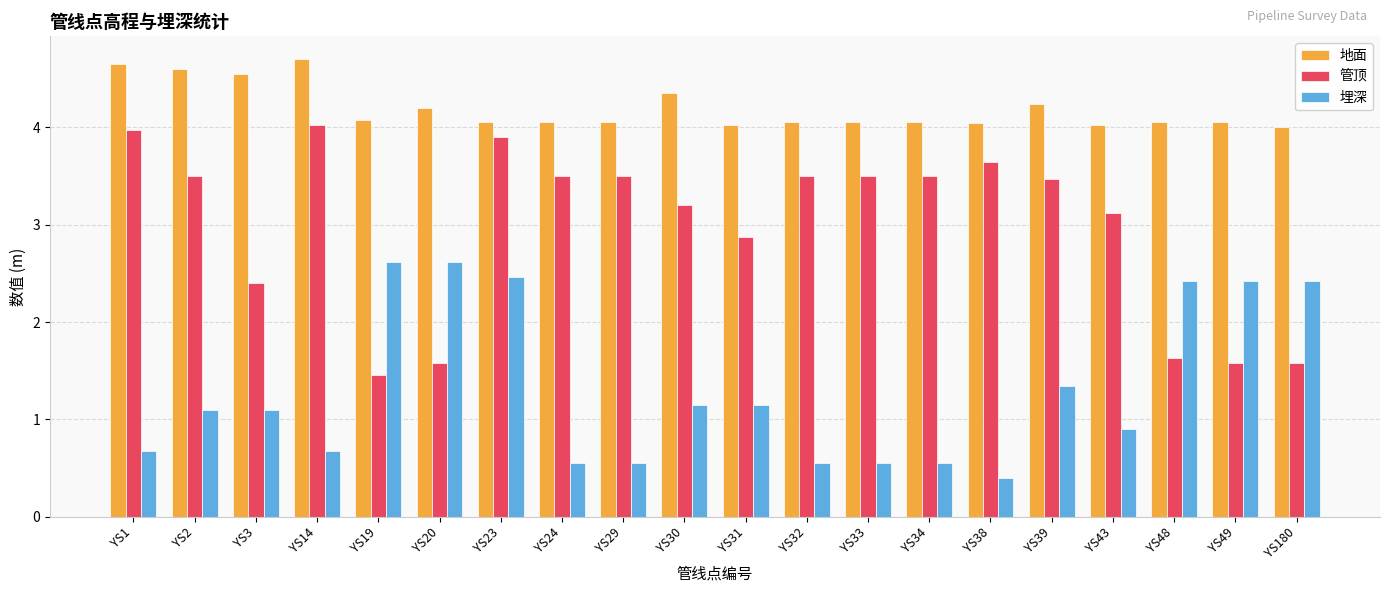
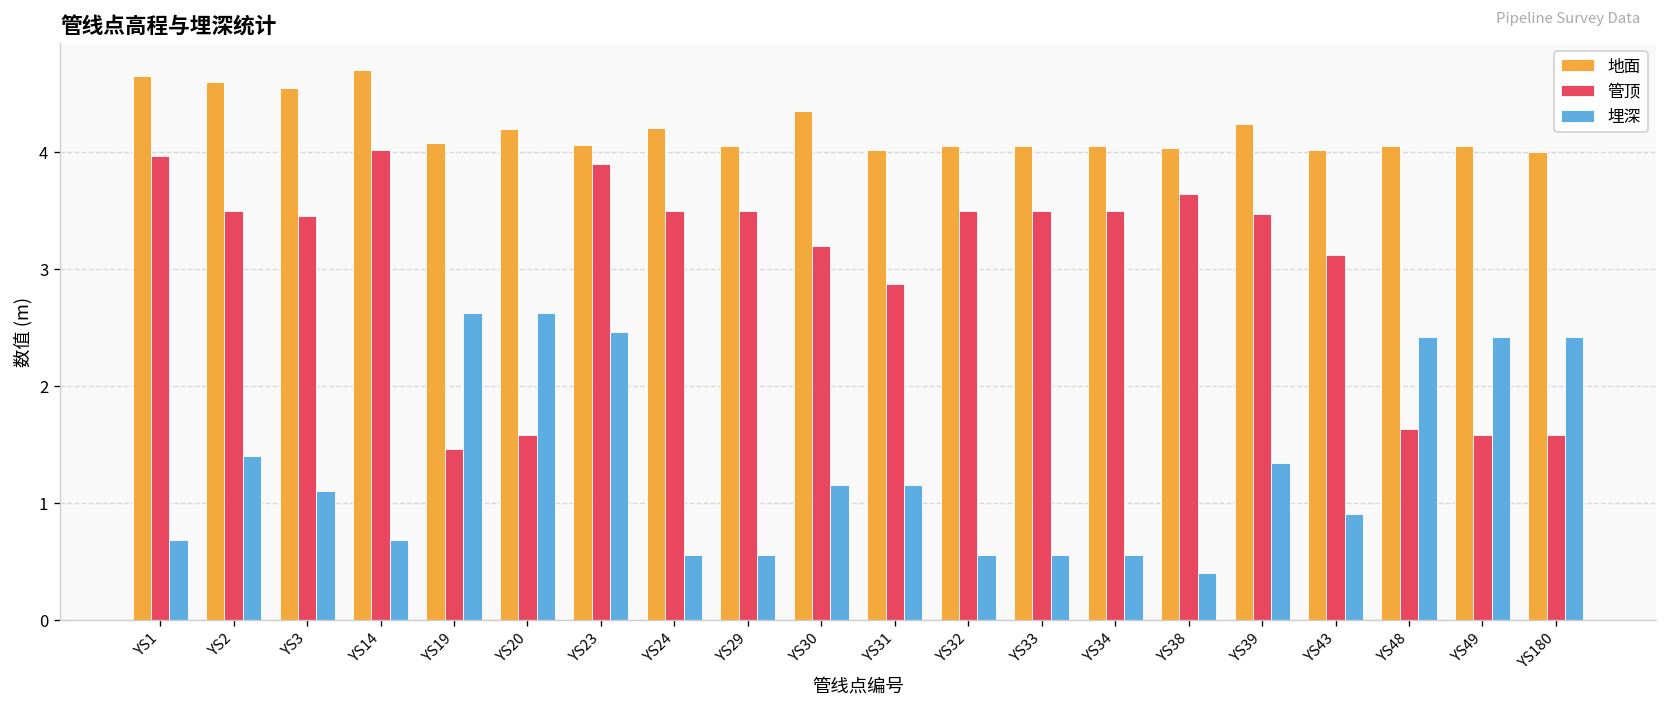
埋深, YS2: 1.1 -> 1.4
管顶, YS3: 2.4 -> 3.5
地面, YS24: 4.1 -> 4.2
